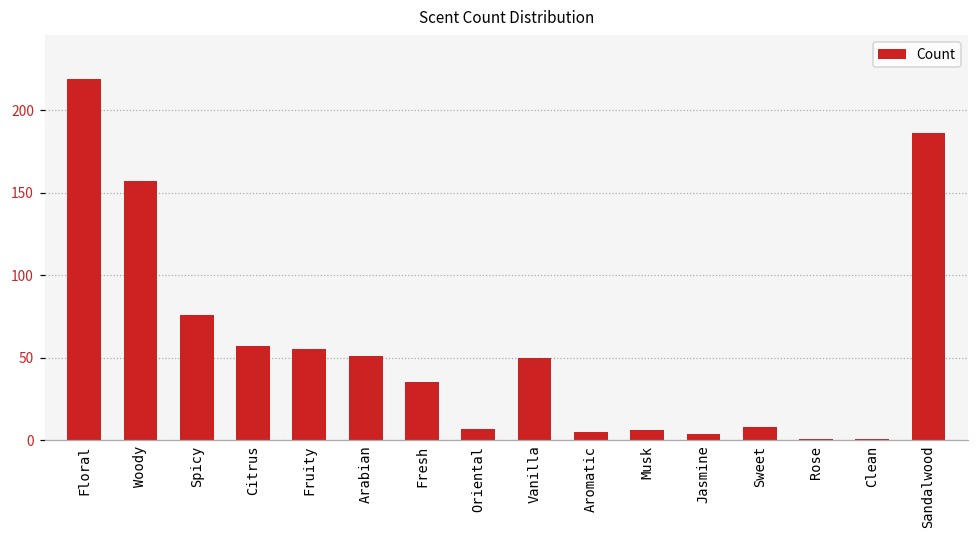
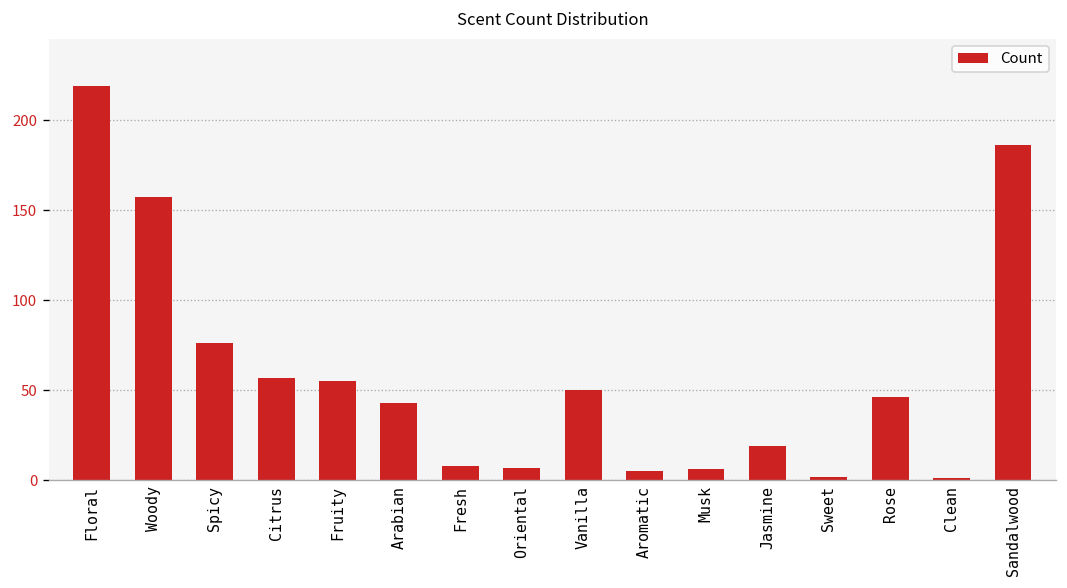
Arabian: 51 -> 43
Fresh: 35 -> 8
Jasmine: 4 -> 19
Sweet: 8 -> 2
Rose: 1 -> 46
